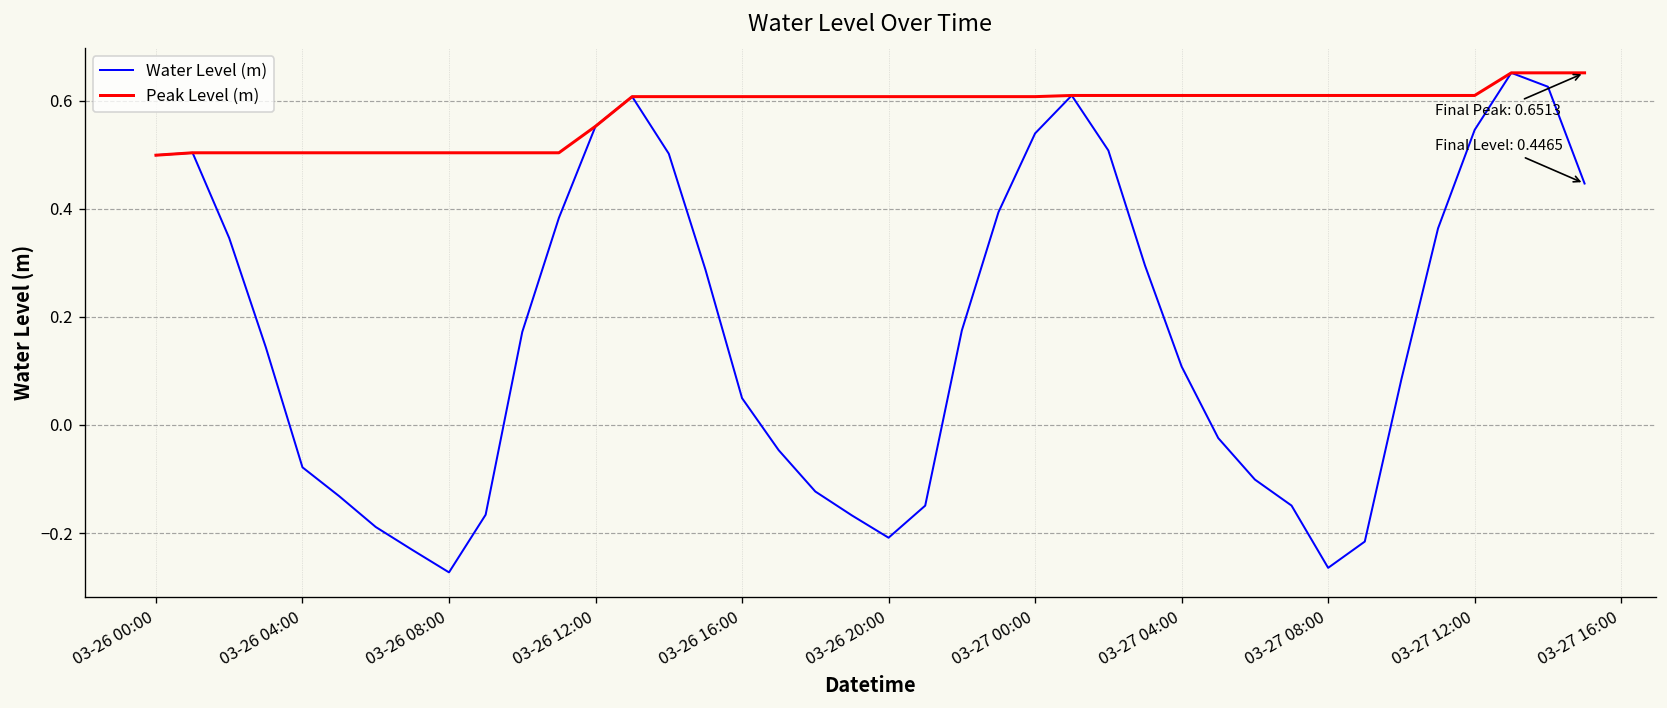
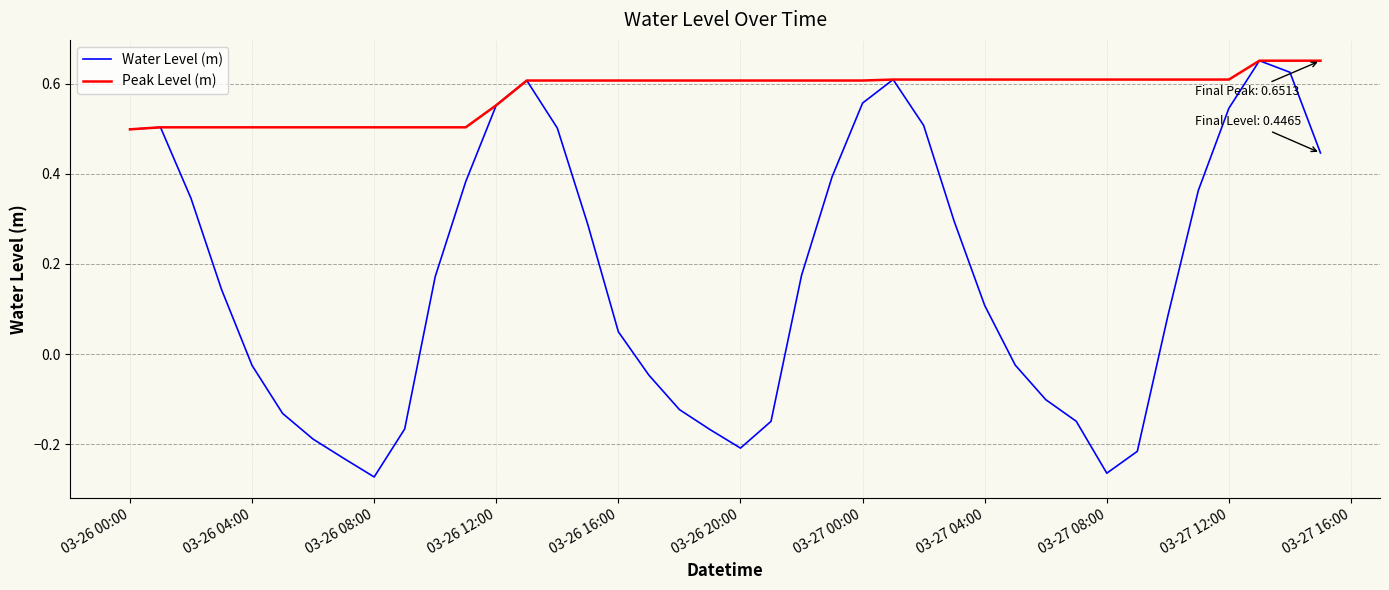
Water Level (m), 03-26 04:00: -0.08 -> -0.03
Water Level (m), 03-27 00:00: 0.54 -> 0.56
